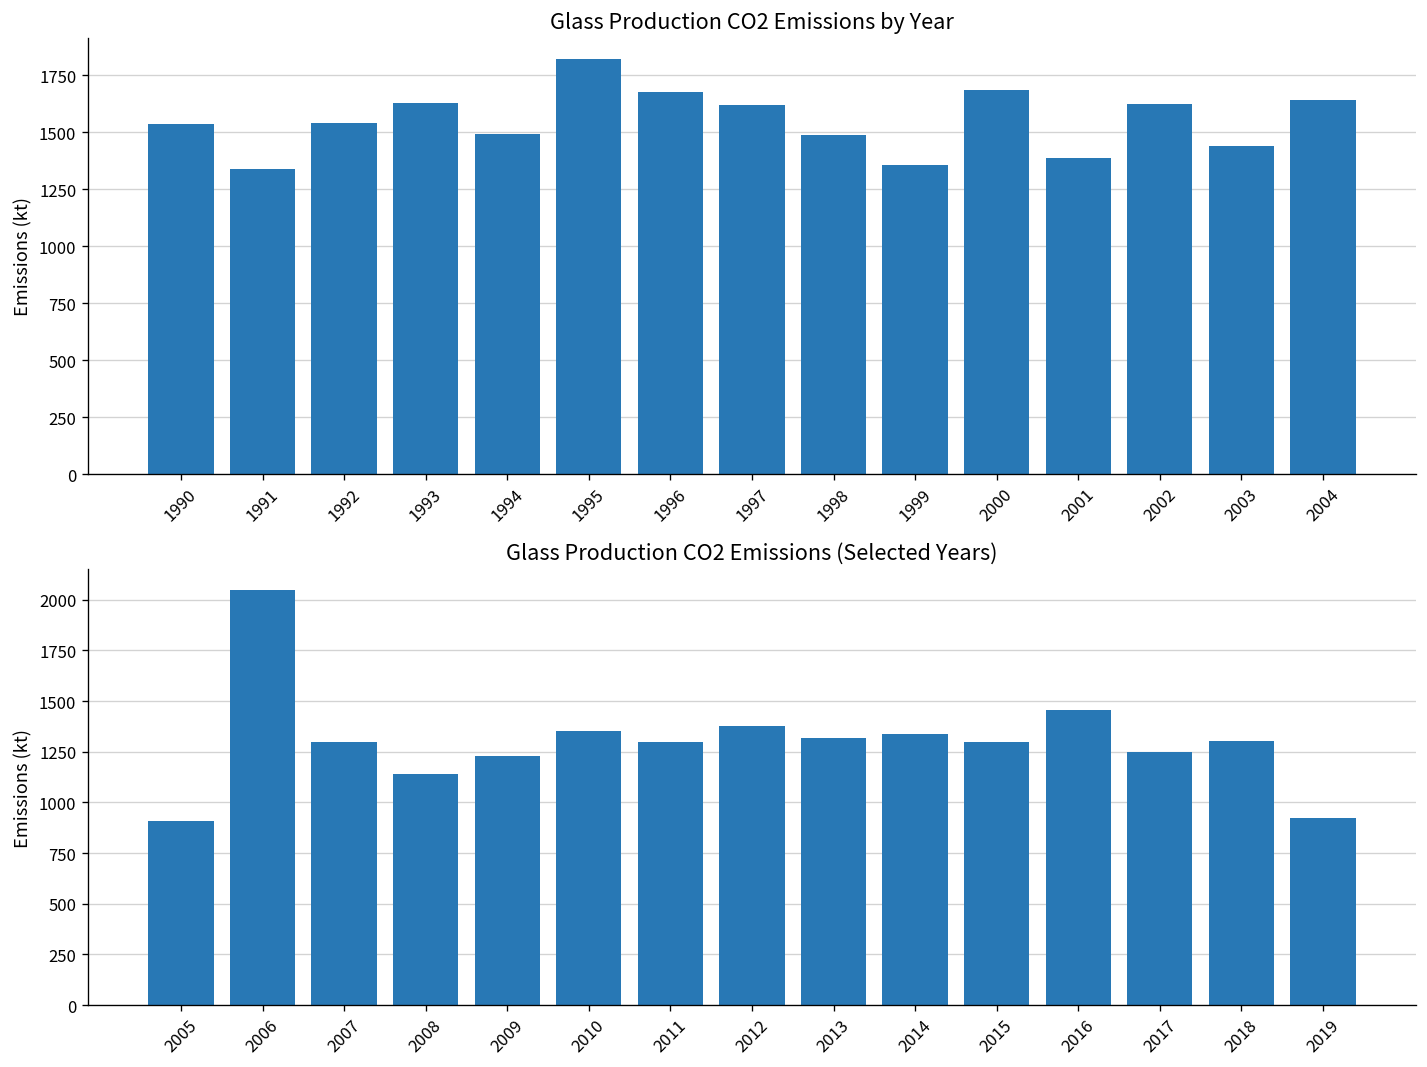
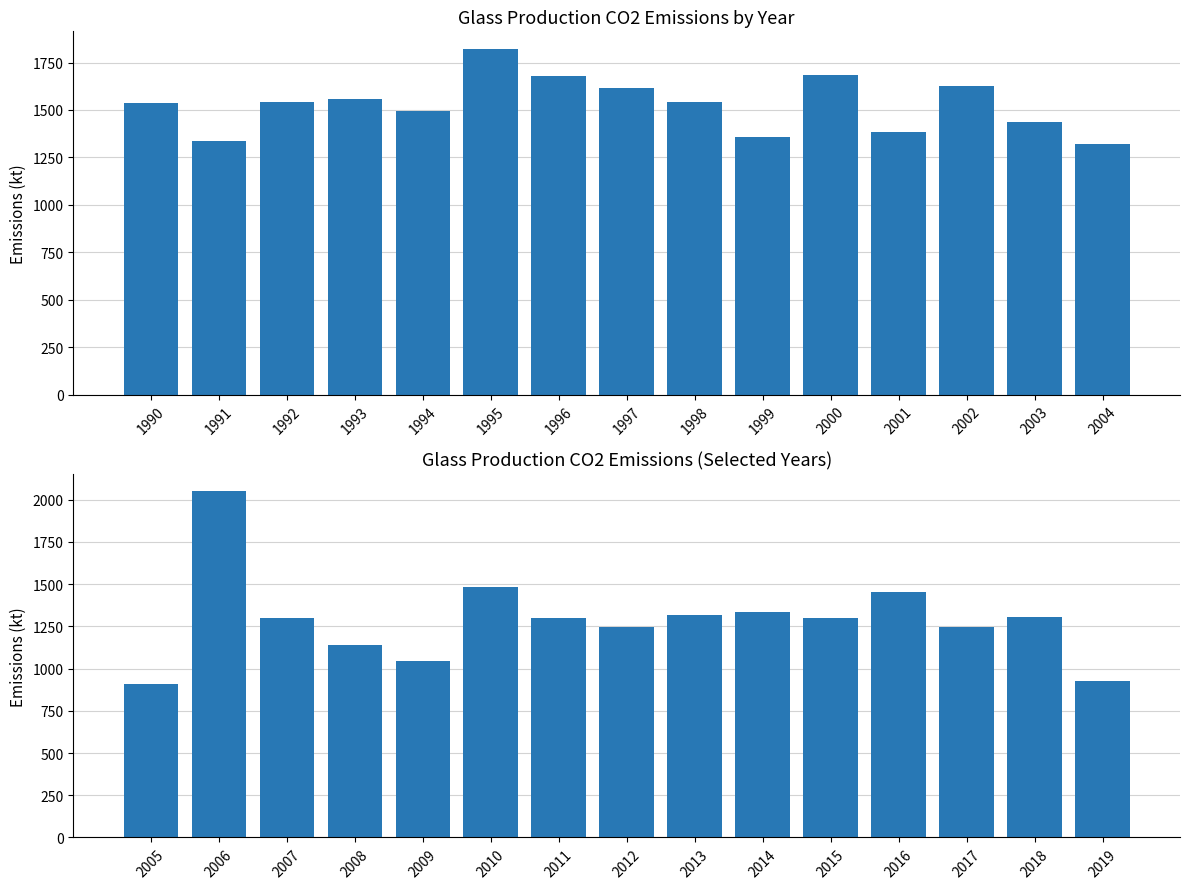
Glass Production CO2 Emissions by Year, 1993: 1630 -> 1560
Glass Production CO2 Emissions by Year, 1998: 1490 -> 1540
Glass Production CO2 Emissions by Year, 2004: 1640 -> 1320
Glass Production CO2 Emissions (Selected Years), 2009: 1230 -> 1050
Glass Production CO2 Emissions (Selected Years), 2010: 1350 -> 1480
Glass Production CO2 Emissions (Selected Years), 2012: 1380 -> 1250
